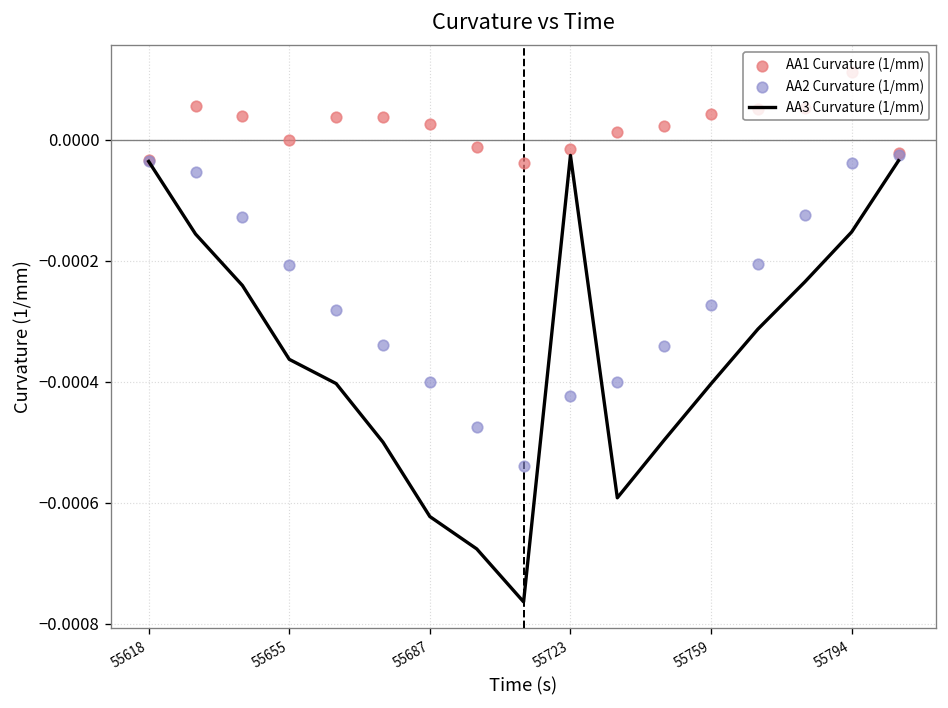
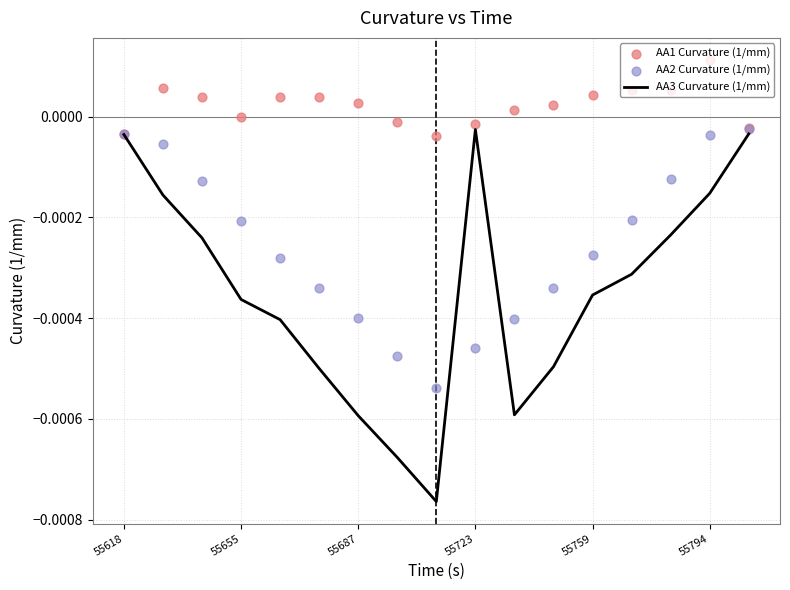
AA3 Curvature (1/mm), 55687: -0.00062 -> -0.00059
AA2 Curvature (1/mm), 55723: -0.00042 -> -0.00046
AA3 Curvature (1/mm), 55759: -0.00040 -> -0.00035
